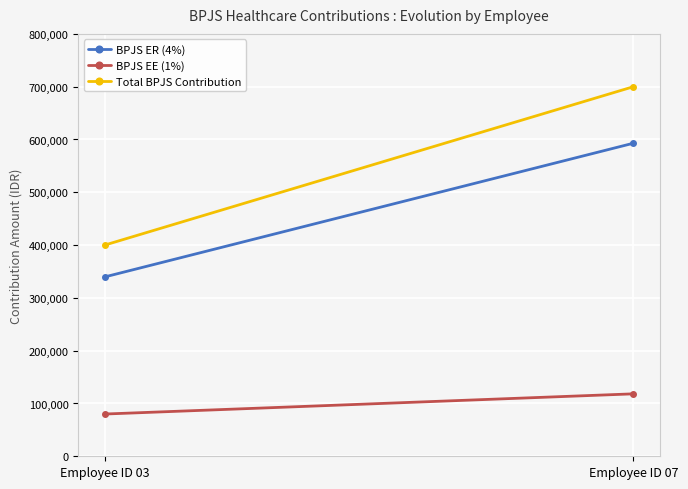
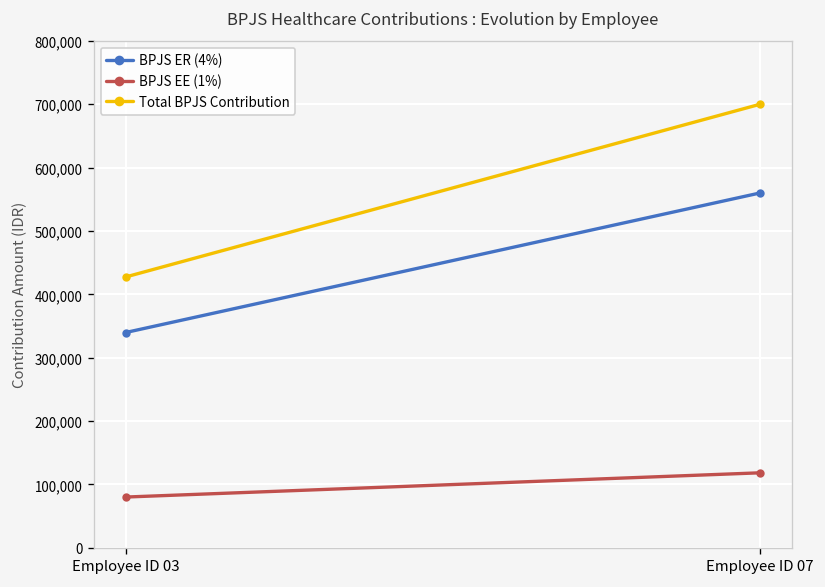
Total BPJS Contribution, Employee ID 03: 400,000 -> 430,000
BPJS ER (4%), Employee ID 07: 590,000 -> 560,000
